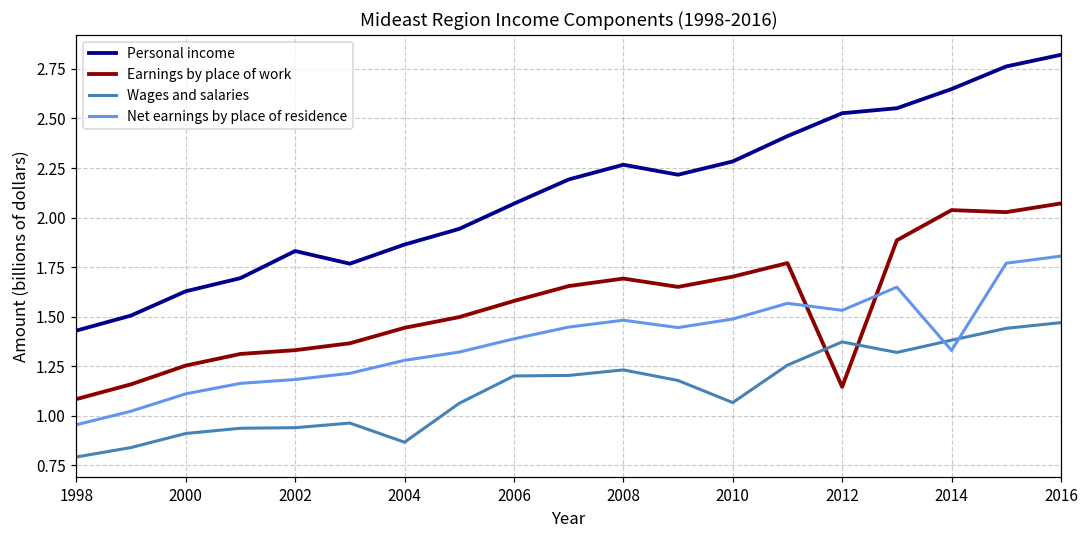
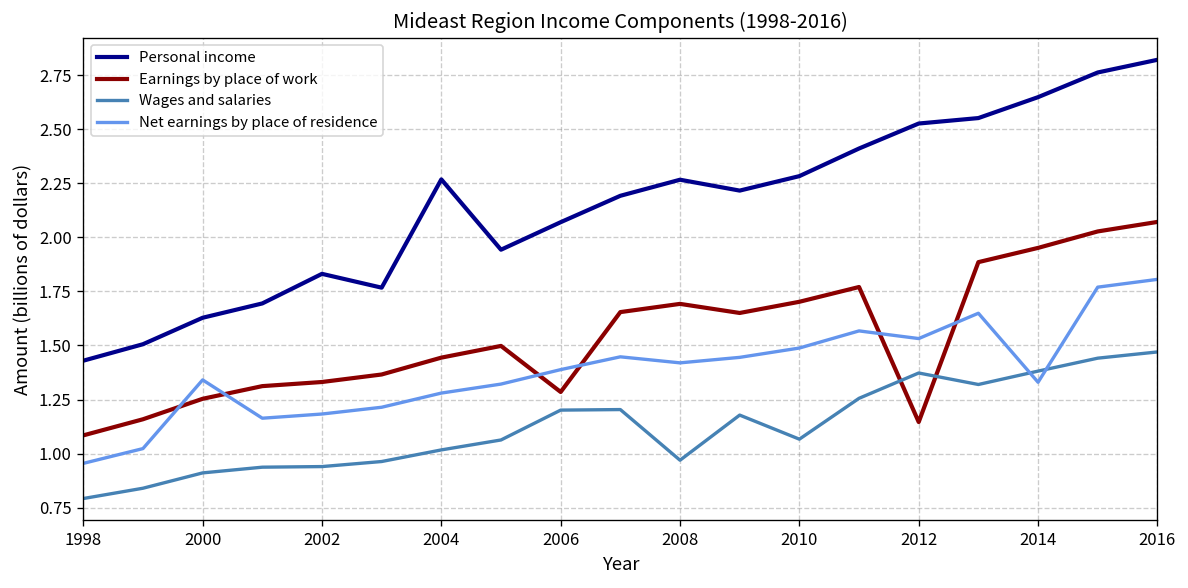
Net earnings by place of residence, 2000: 1.11 -> 1.34
Personal income, 2004: 1.86 -> 2.27
Wages and salaries, 2004: 0.87 -> 1.02
Earnings by place of work, 2006: 1.58 -> 1.28
Wages and salaries, 2008: 1.23 -> 0.97
Net earnings by place of residence, 2008: 1.48 -> 1.42
Earnings by place of work, 2014: 2.04 -> 1.95
